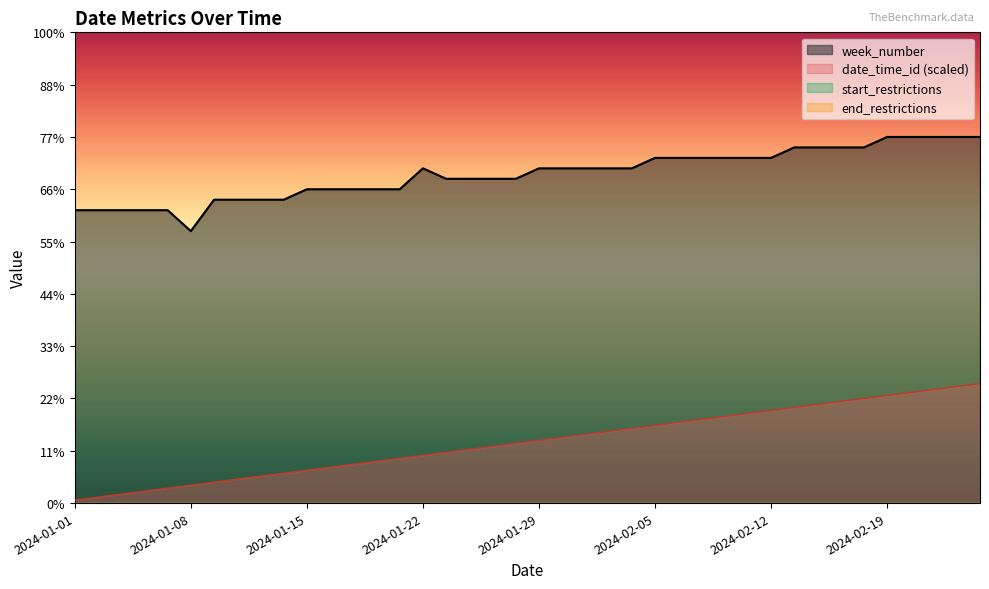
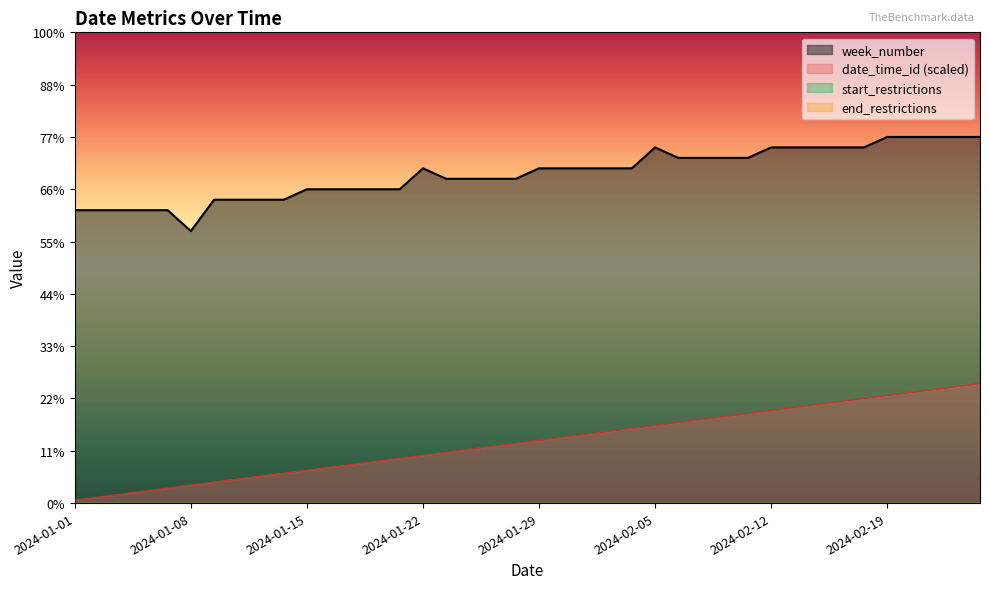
week_number, 2024-02-05: 73% -> 76%
week_number, 2024-02-12: 73% -> 76%
